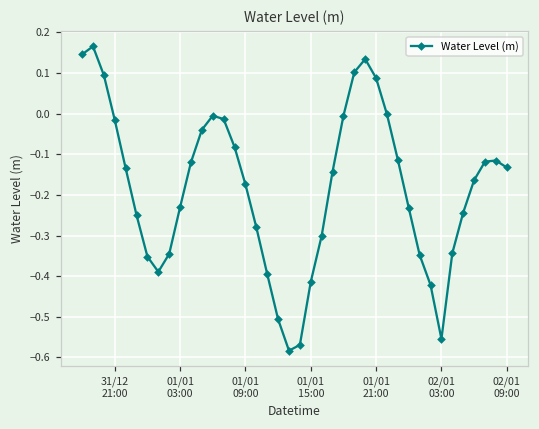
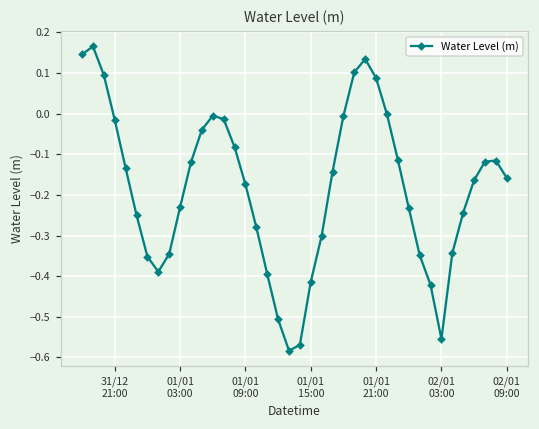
02/01 09:00: -0.13 -> -0.16
